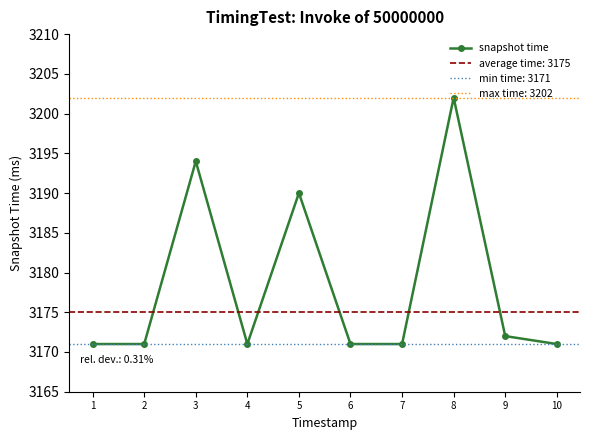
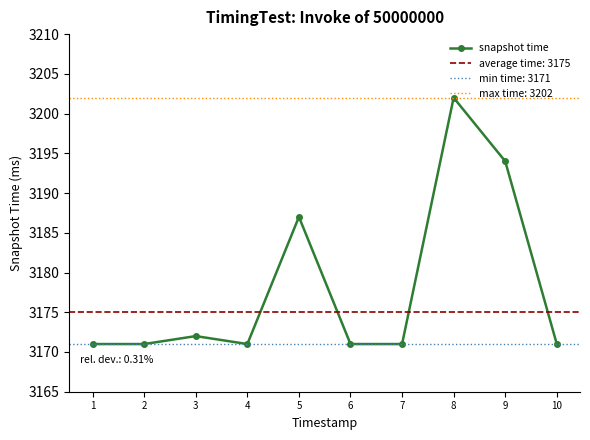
3: 3194 -> 3172
5: 3190 -> 3187
9: 3172 -> 3194
